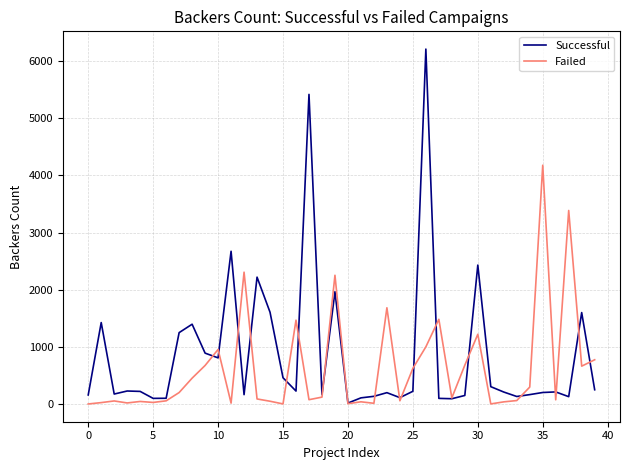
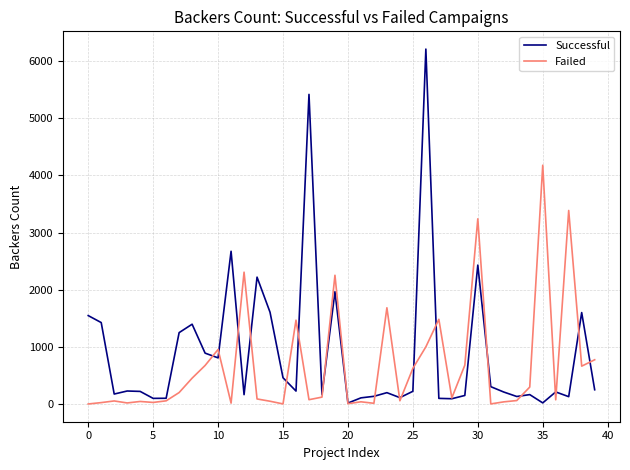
Successful, 0: 200 -> 1500
Failed, 30: 1200 -> 3200
Successful, 35: 200 -> 0
